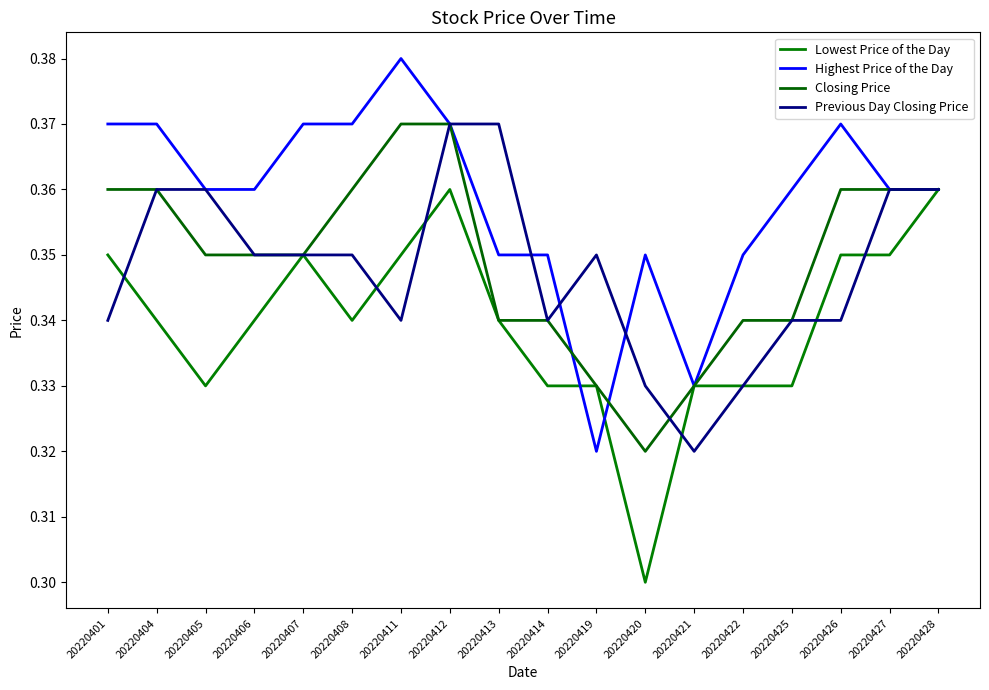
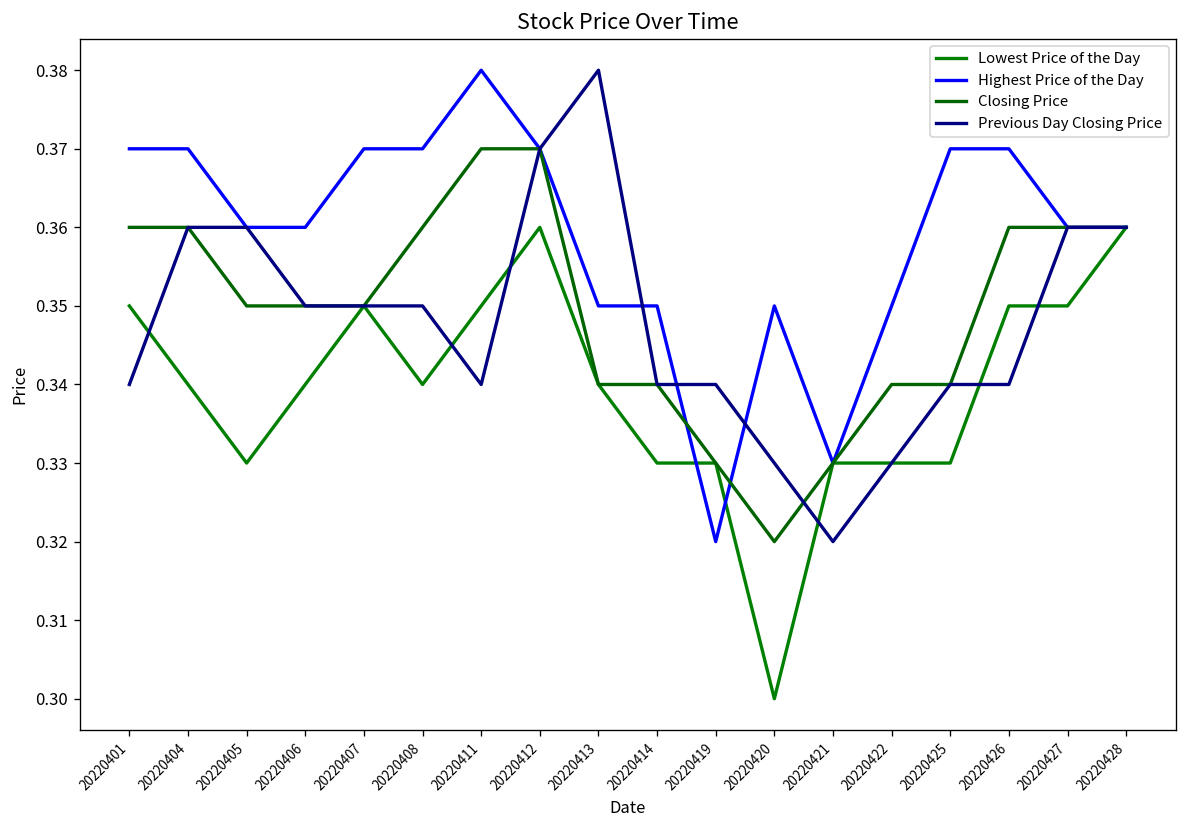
Previous Day Closing Price, 20220413: 0.37 -> 0.38
Previous Day Closing Price, 20220419: 0.35 -> 0.34
Highest Price of the Day, 20220425: 0.36 -> 0.37
